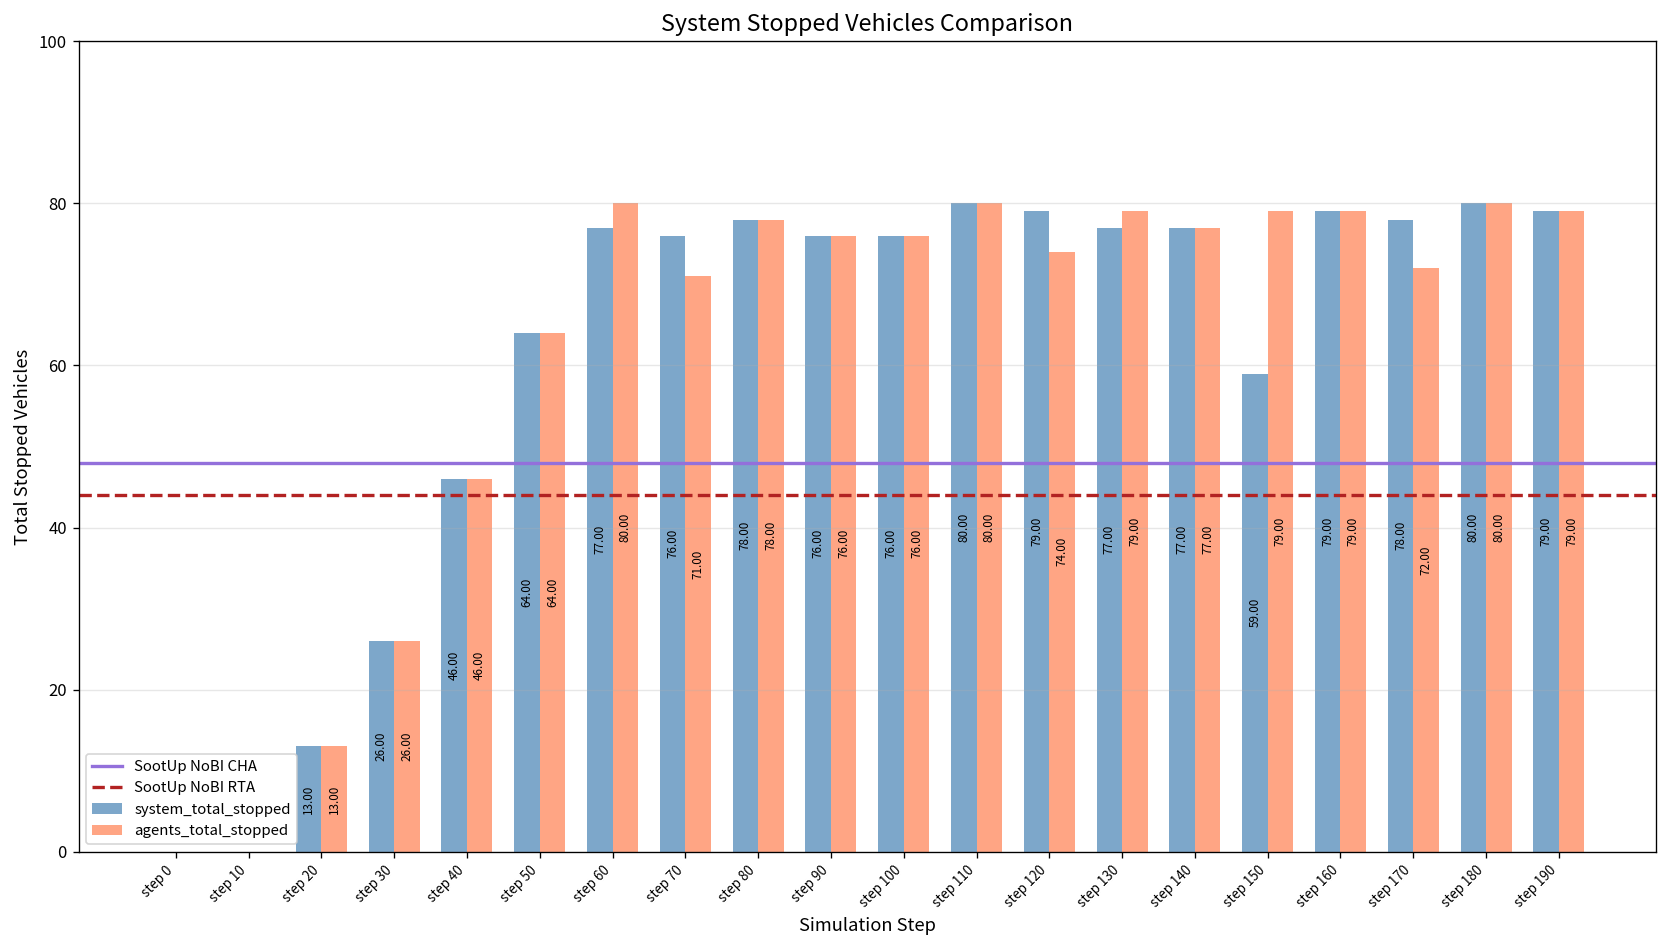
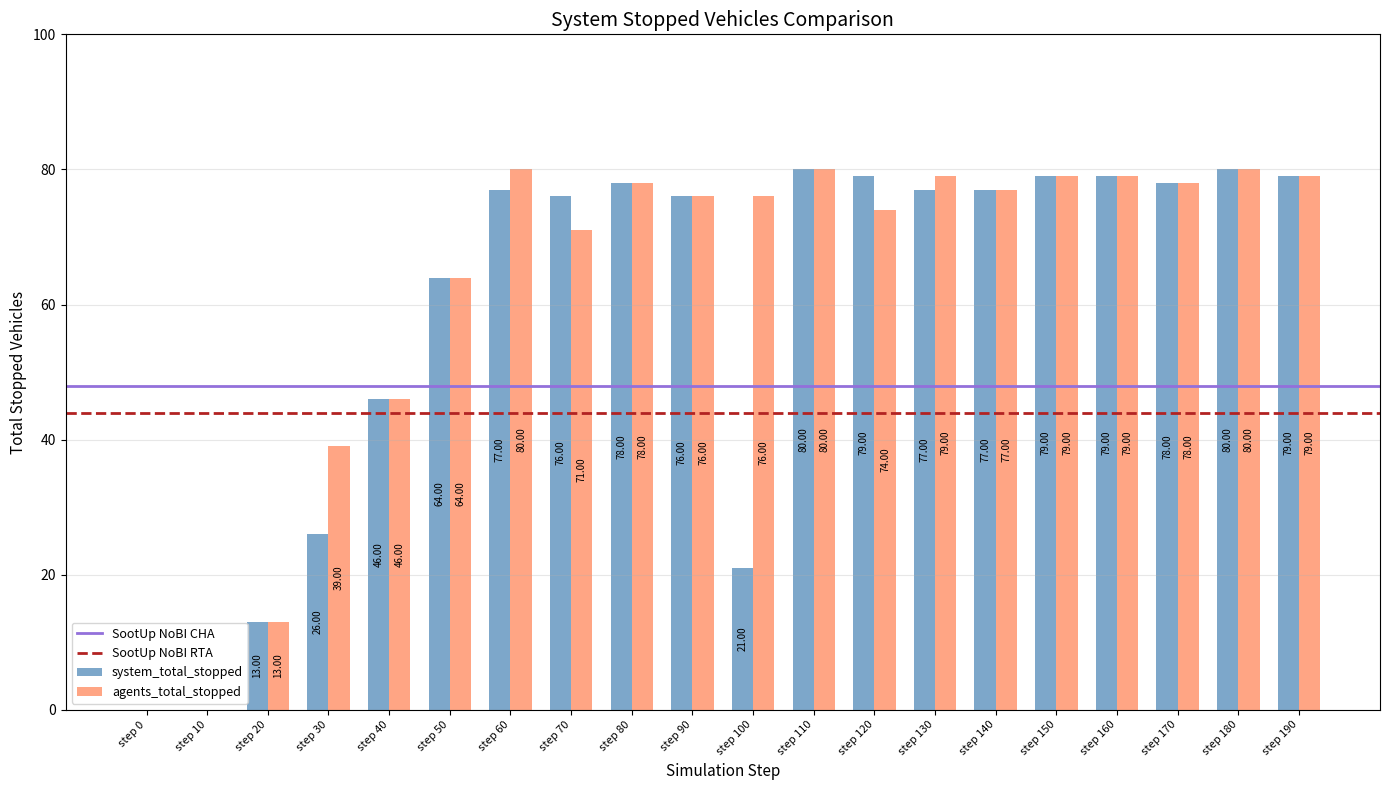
agents_total_stopped, step 30: 26.00 -> 39.00
system_total_stopped, step 100: 76.00 -> 21.00
system_total_stopped, step 150: 59.00 -> 79.00
agents_total_stopped, step 170: 72.00 -> 78.00
